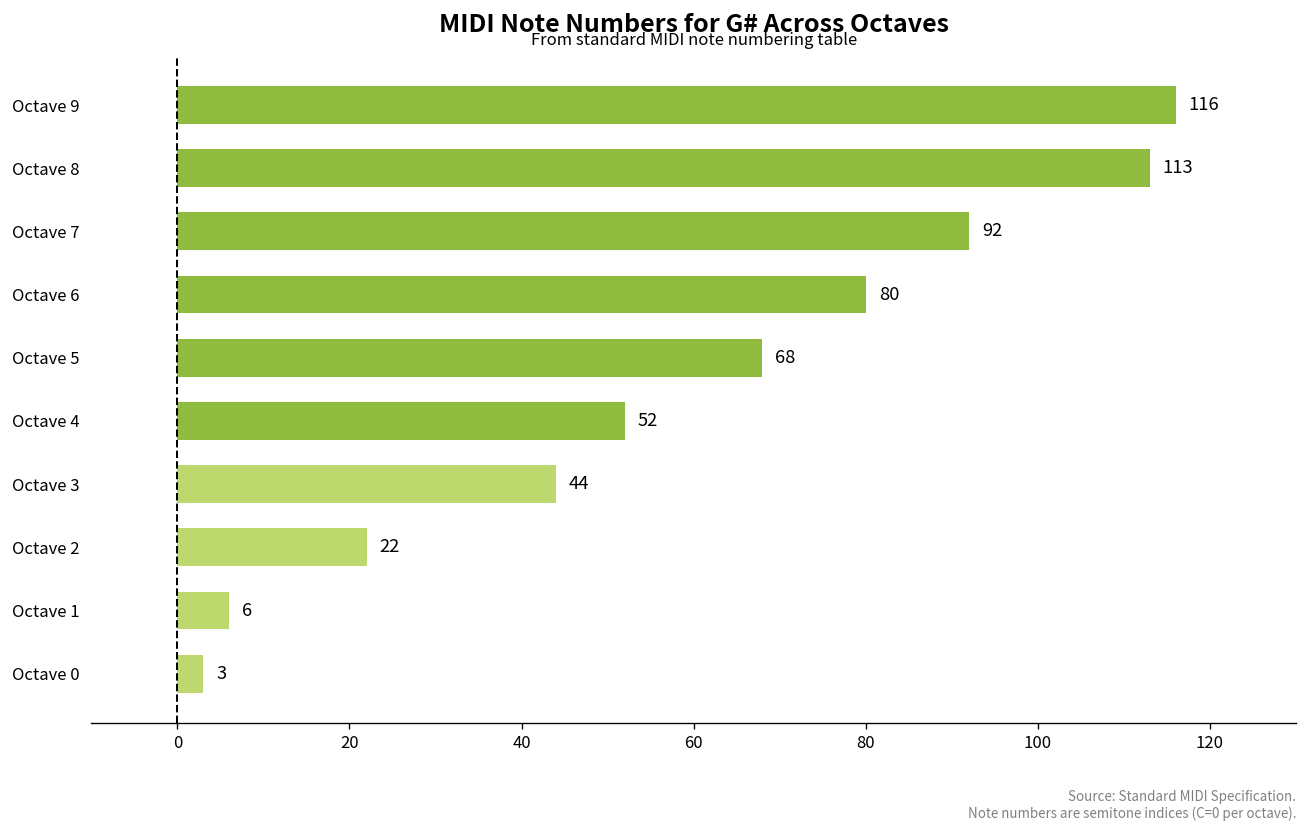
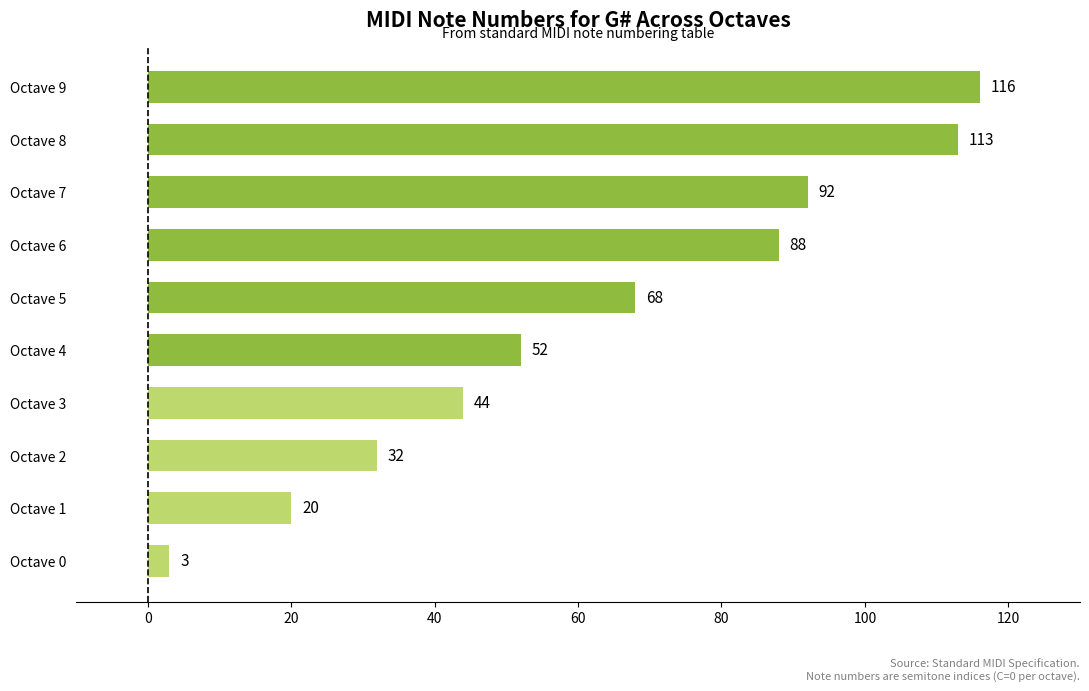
Octave 6: 80 -> 88
Octave 2: 22 -> 32
Octave 1: 6 -> 20
